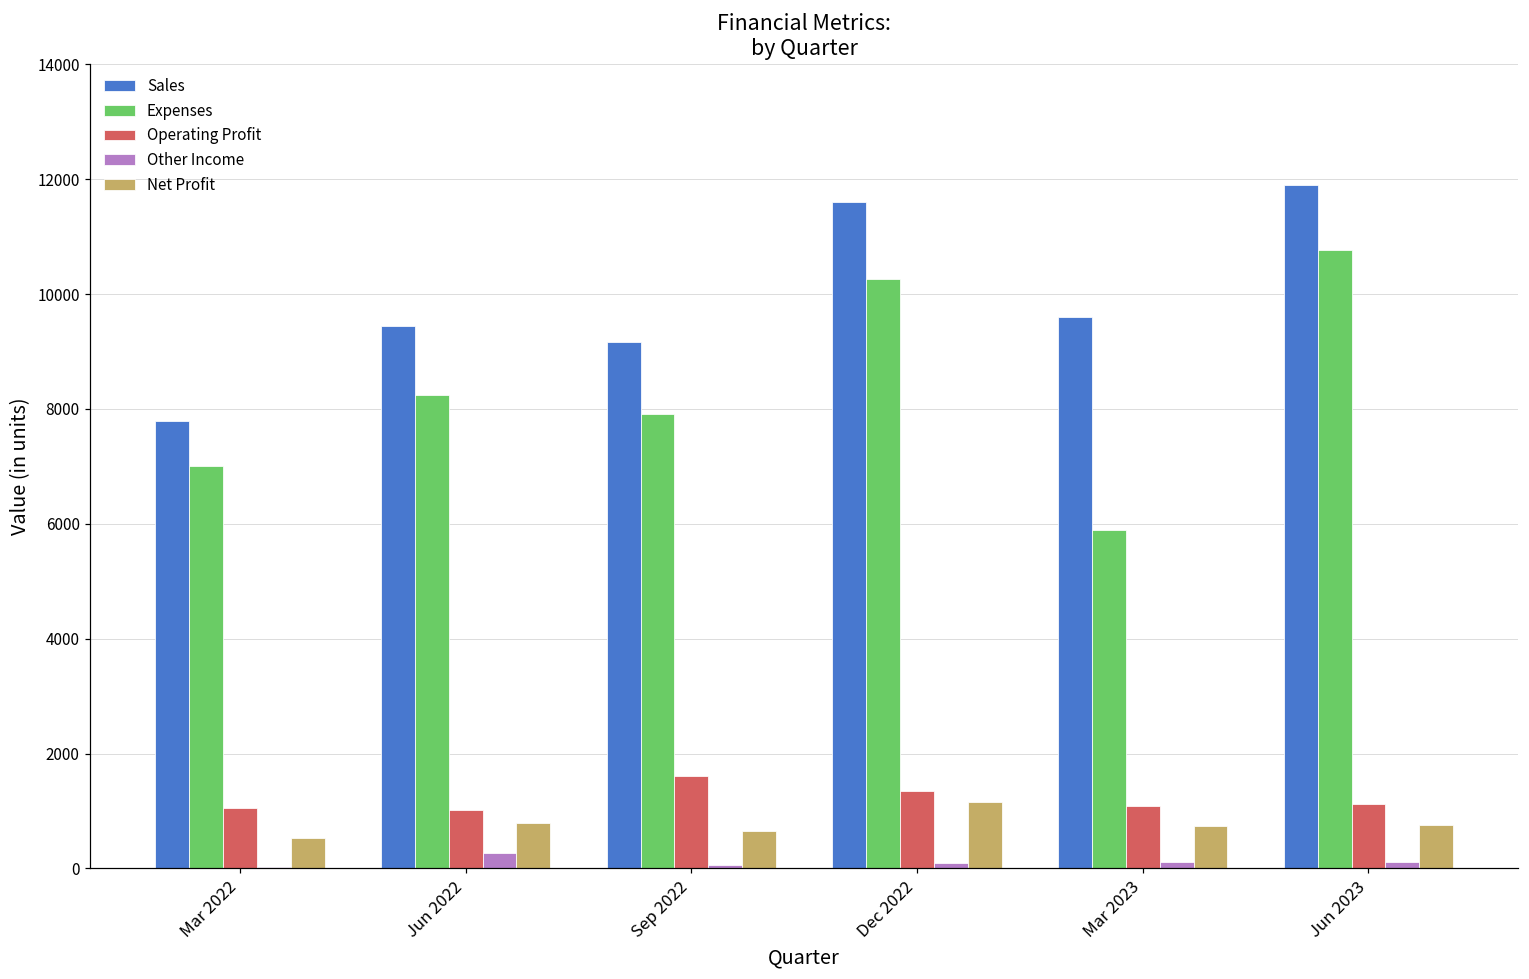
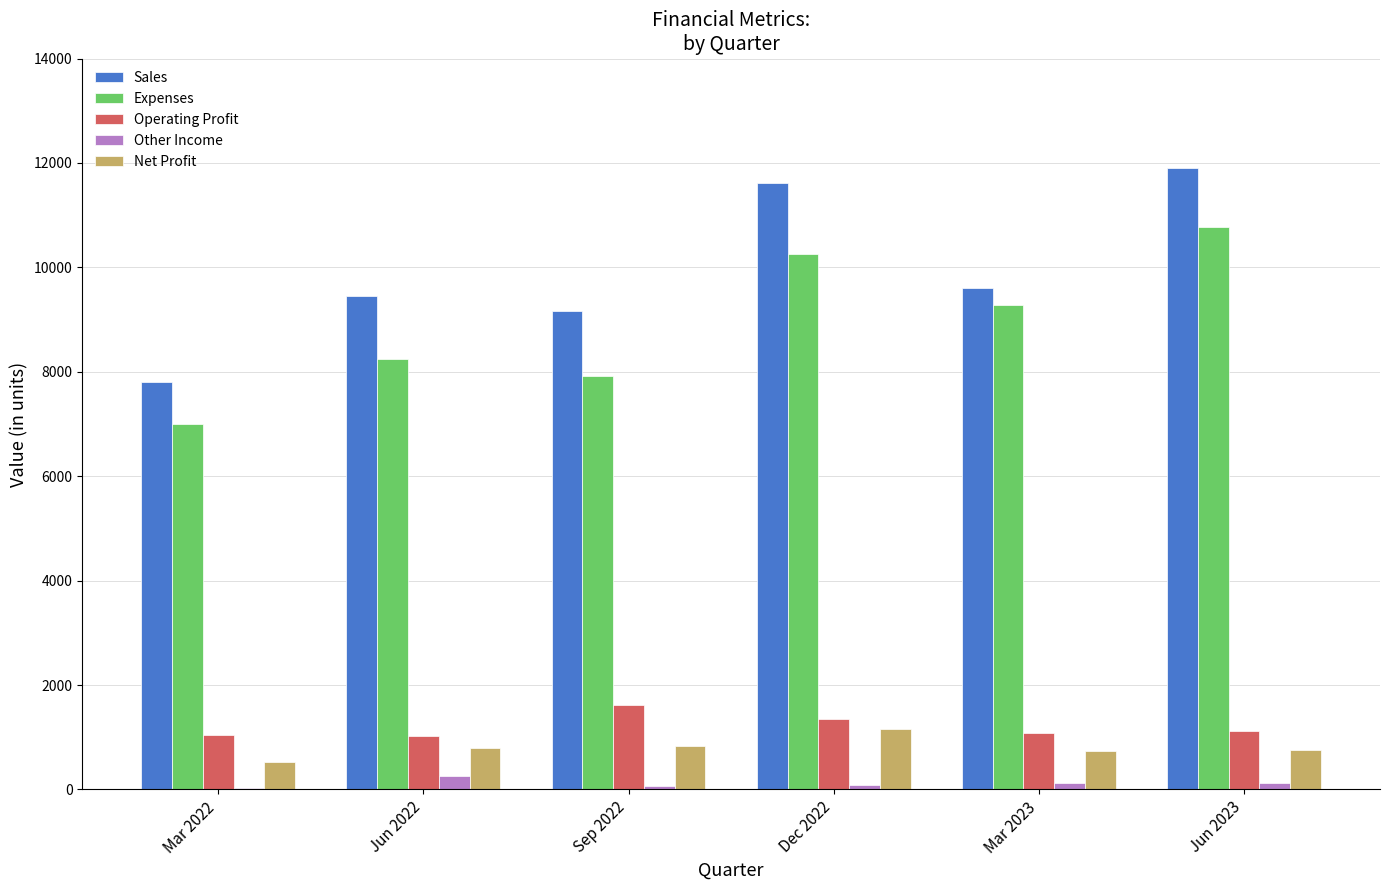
Net Profit, Sep 2022: 600 -> 800
Expenses, Mar 2023: 5900 -> 9300
